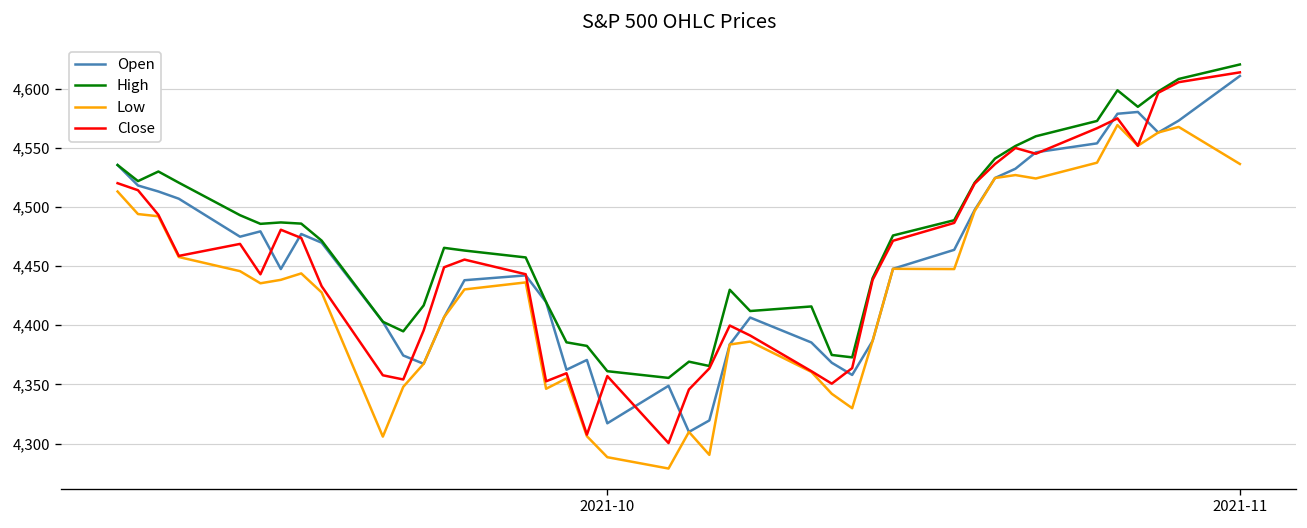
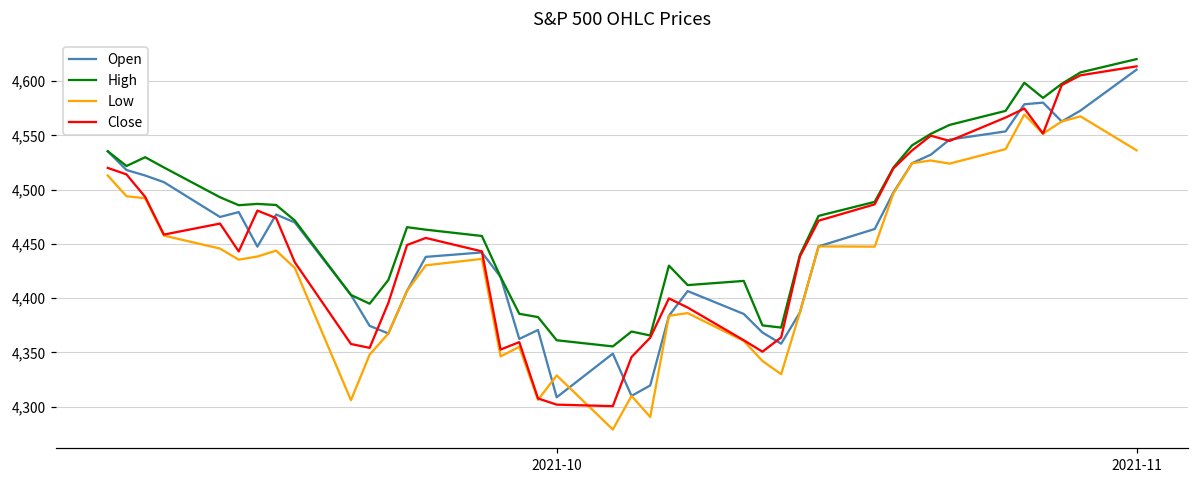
Open, 2021-10: 4,320 -> 4,310
Low, 2021-10: 4,290 -> 4,330
Close, 2021-10: 4,360 -> 4,300
